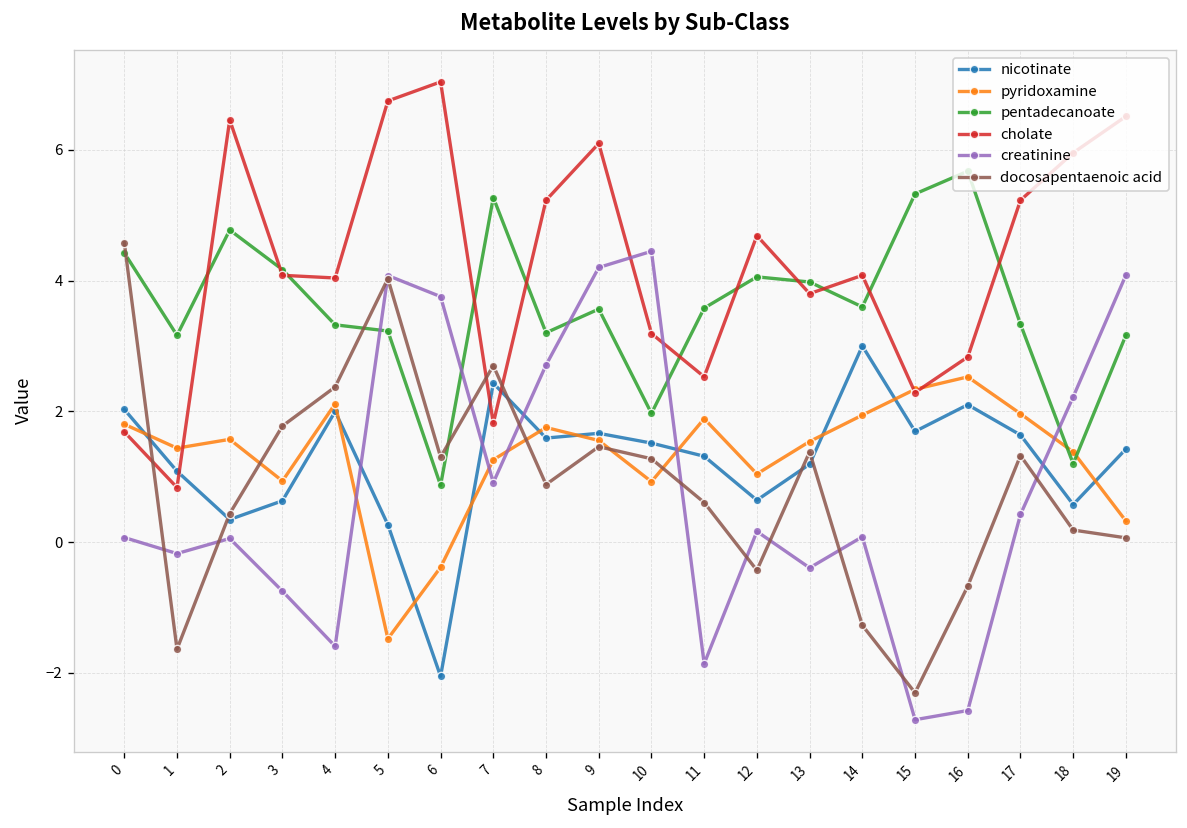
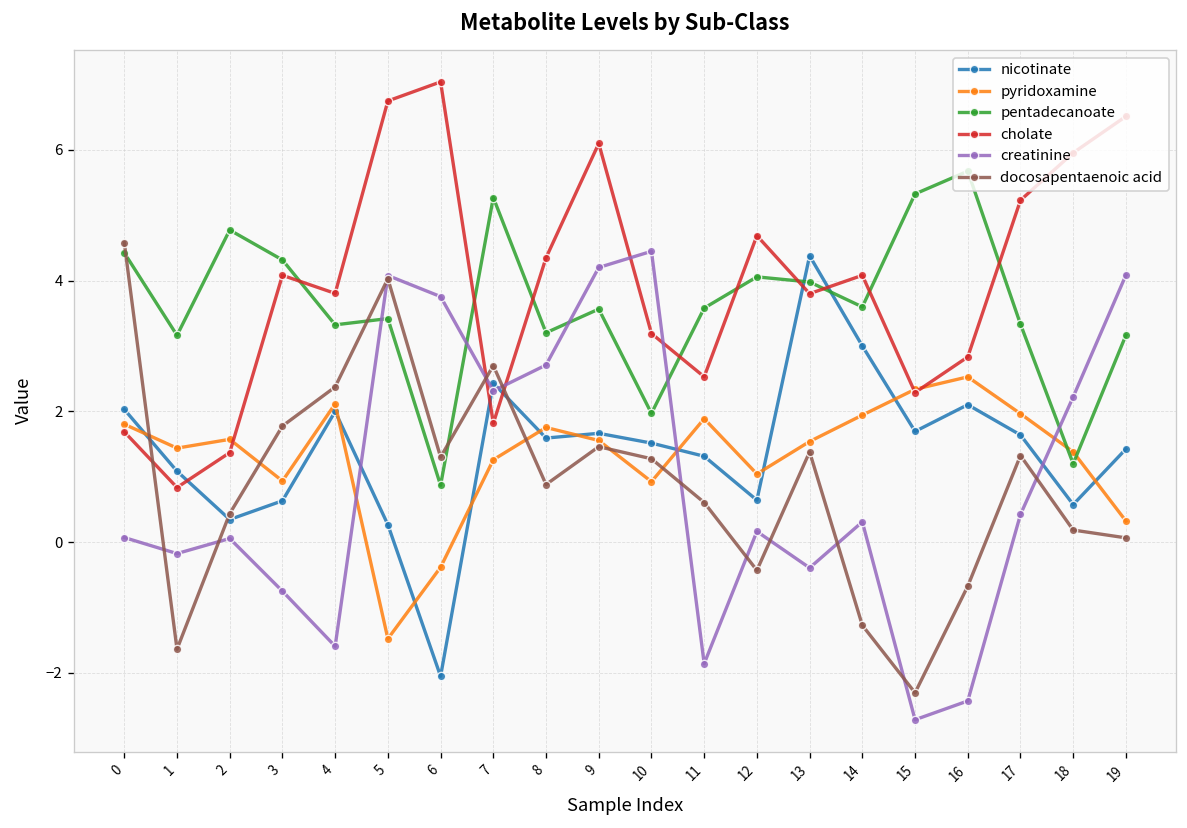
cholate, 2: 6.5 -> 1.4
pentadecanoate, 3: 4.2 -> 4.3
cholate, 4: 4.0 -> 3.8
pentadecanoate, 5: 3.2 -> 3.4
creatinine, 7: 0.9 -> 2.3
cholate, 8: 5.2 -> 4.3
nicotinate, 13: 1.2 -> 4.4
creatinine, 14: 0.1 -> 0.3
creatinine, 16: -2.6 -> -2.4
